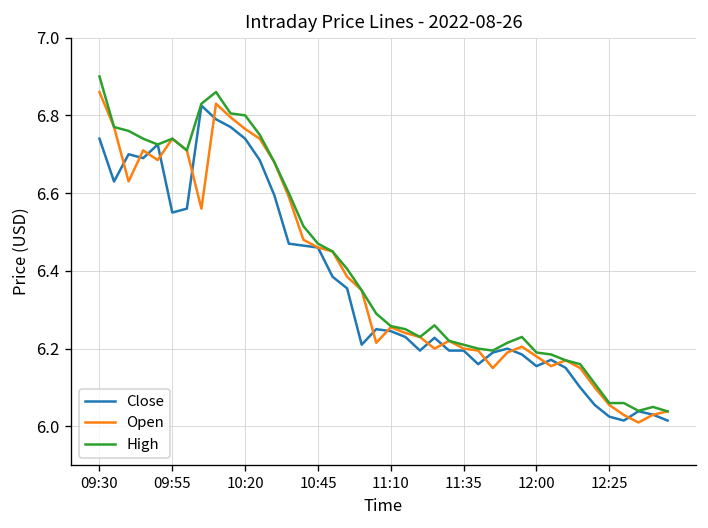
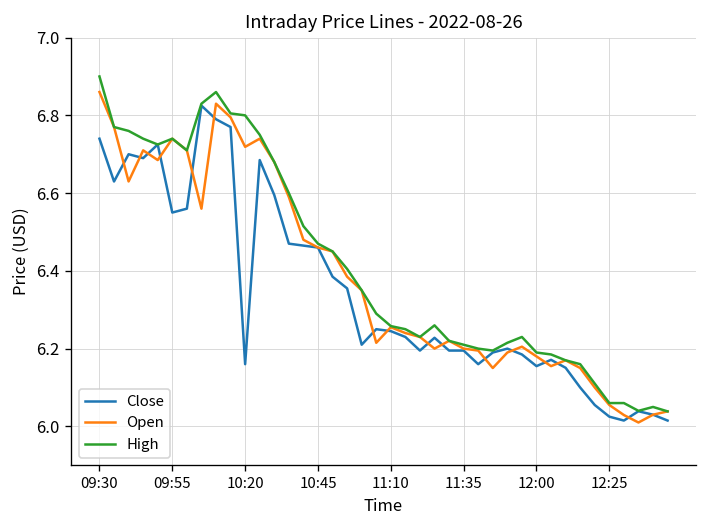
Close, 10:20: 6.74 -> 6.16
Open, 10:20: 6.77 -> 6.72
